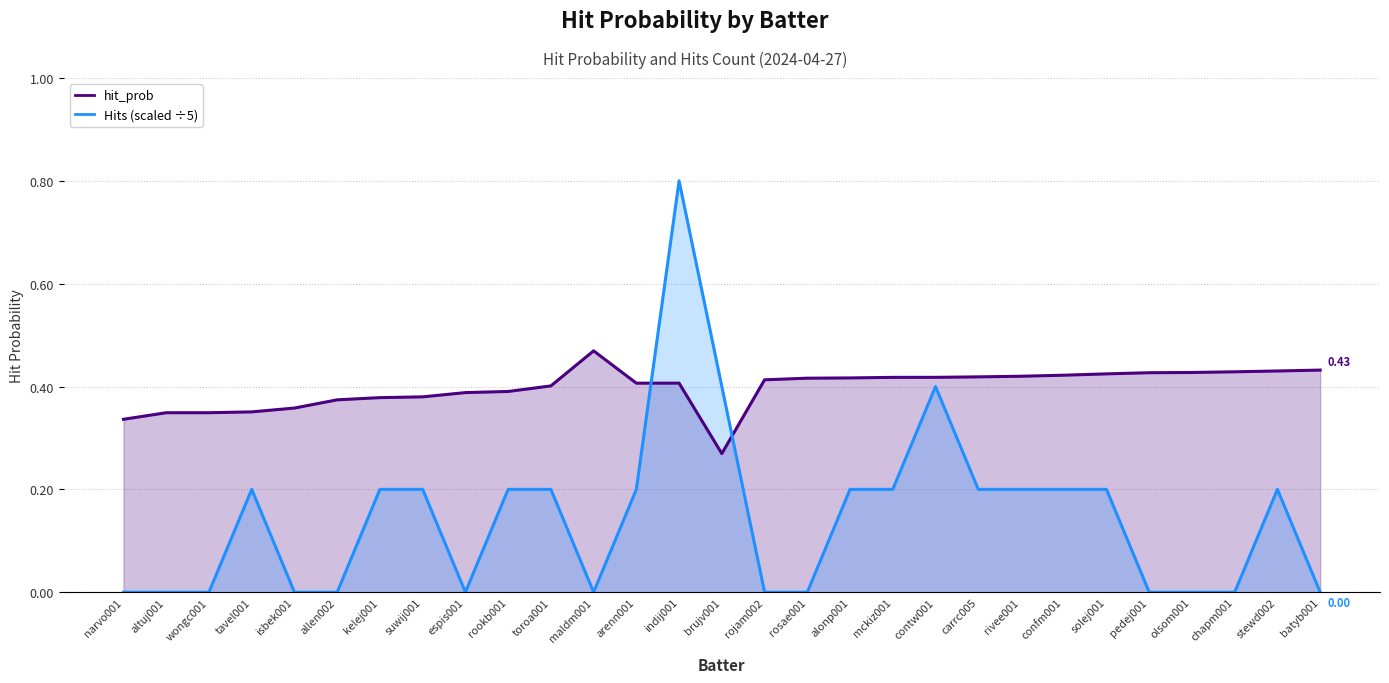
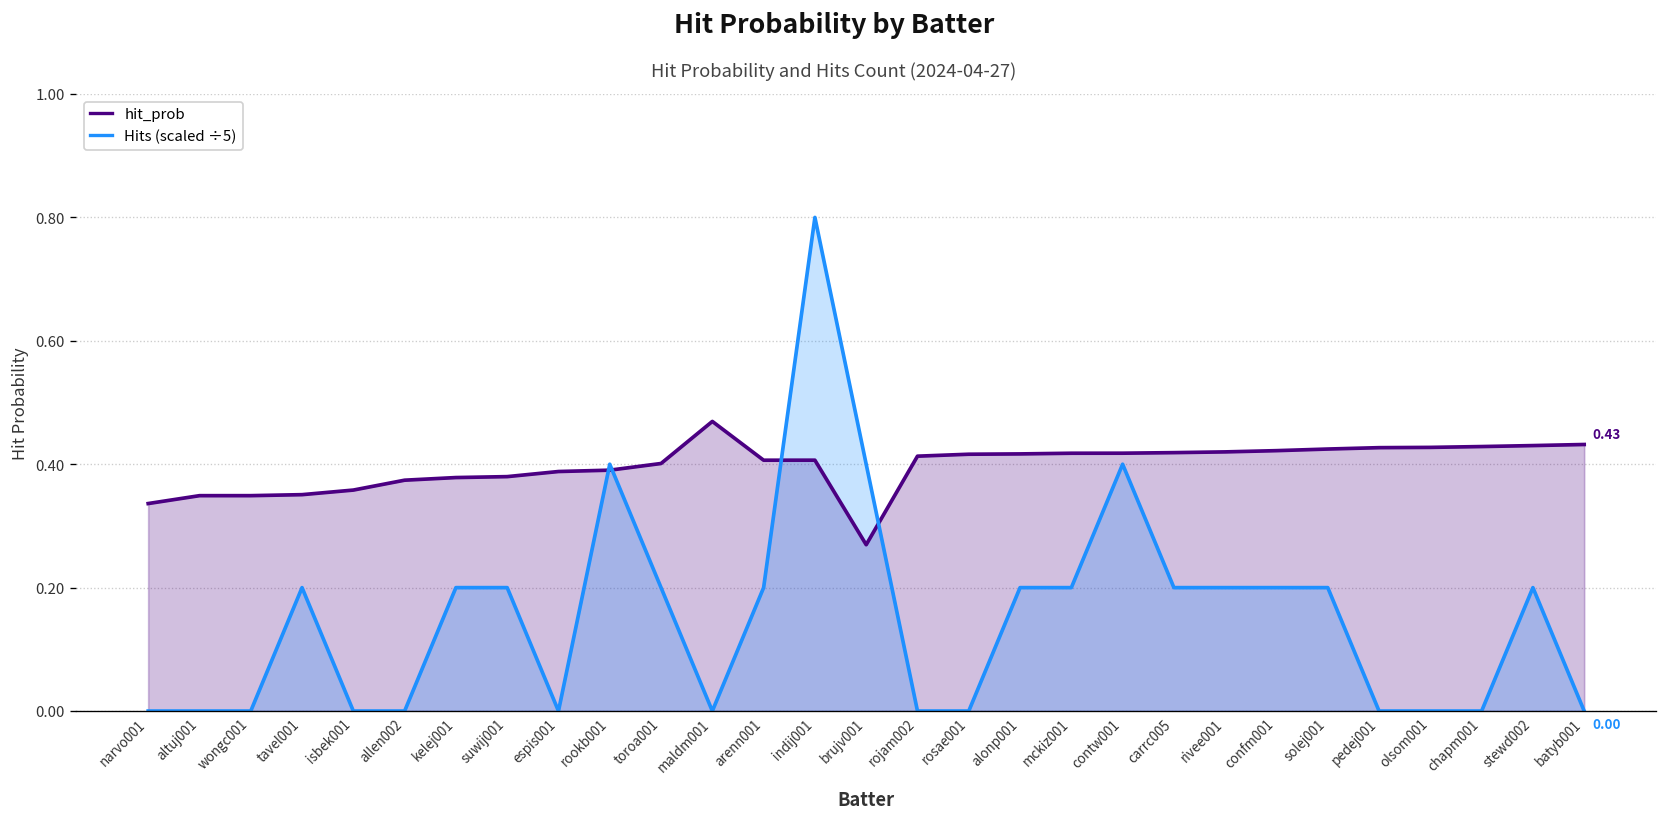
Hits (scaled ÷5), rookb001: 0.20 -> 0.40
